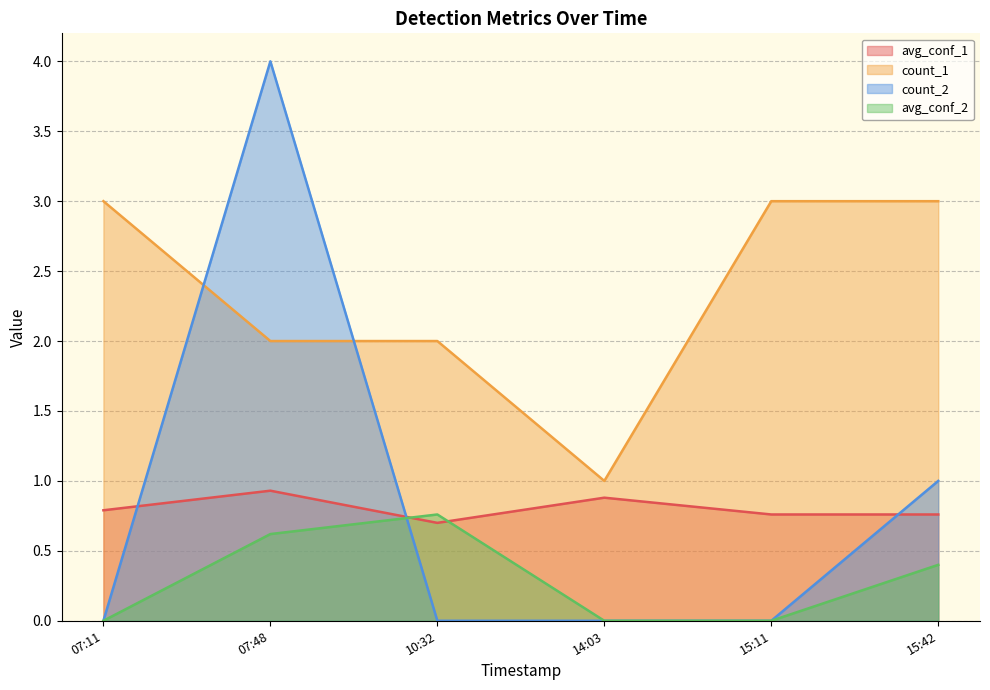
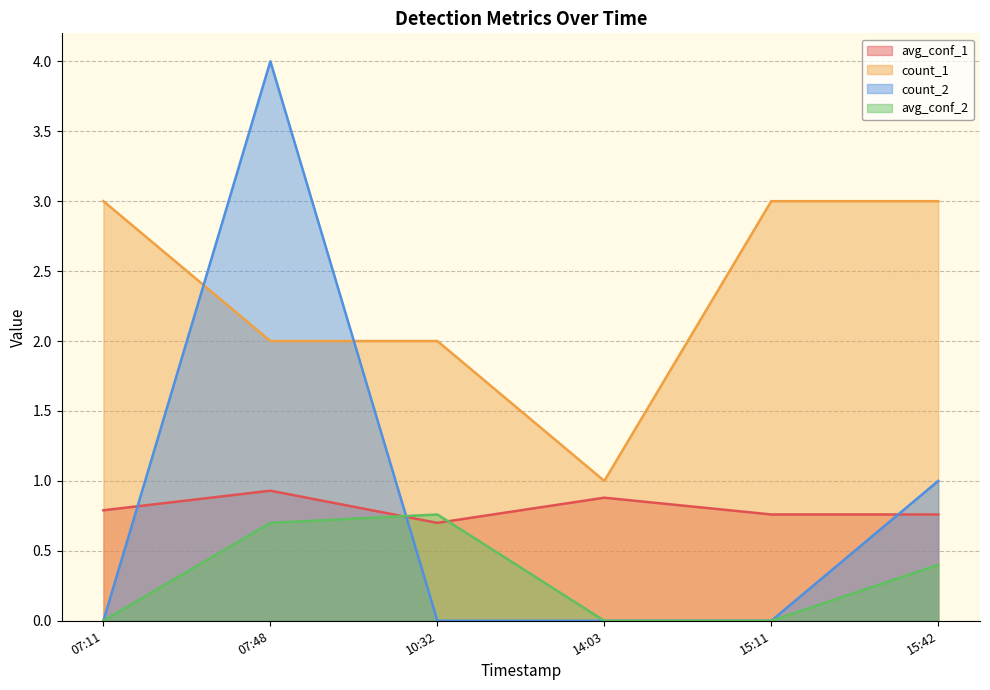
avg_conf_2, 07:48: 0.62 -> 0.70
